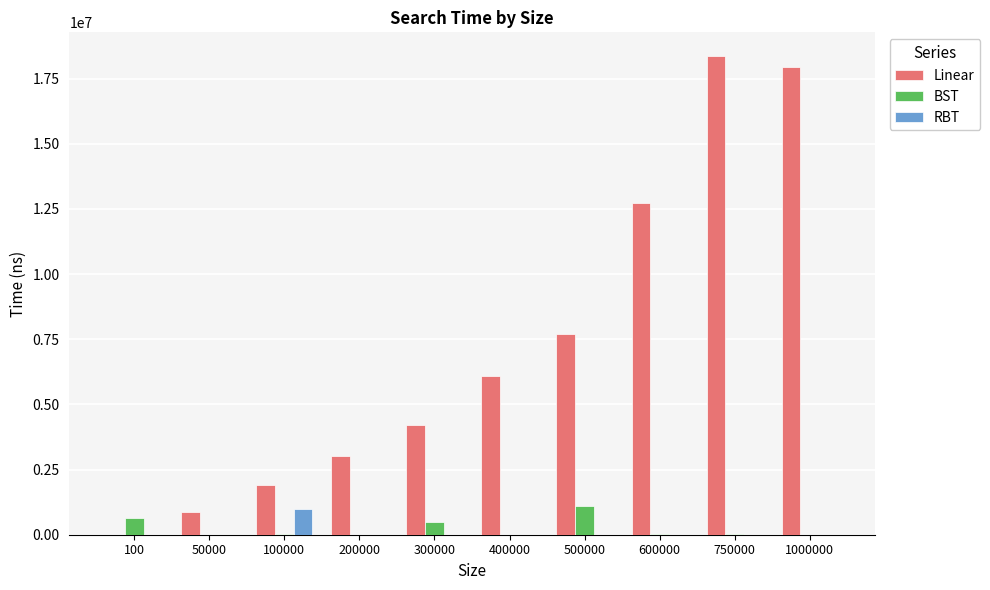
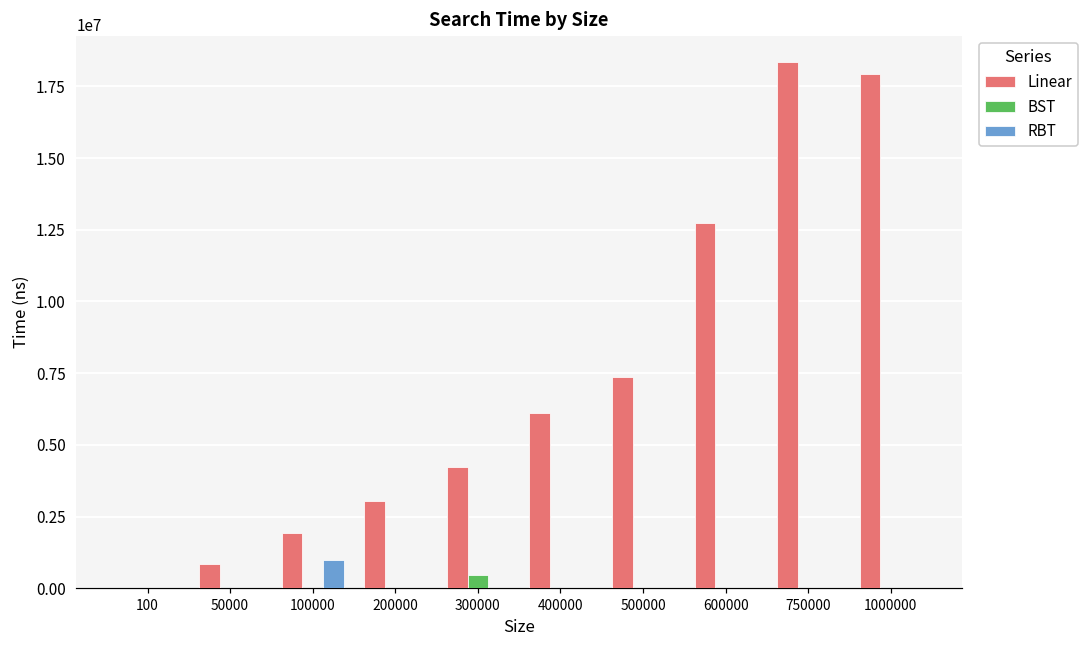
BST, 100: 600000 -> 0
Linear, 500000: 7700000 -> 7400000
BST, 500000: 1100000 -> 0
